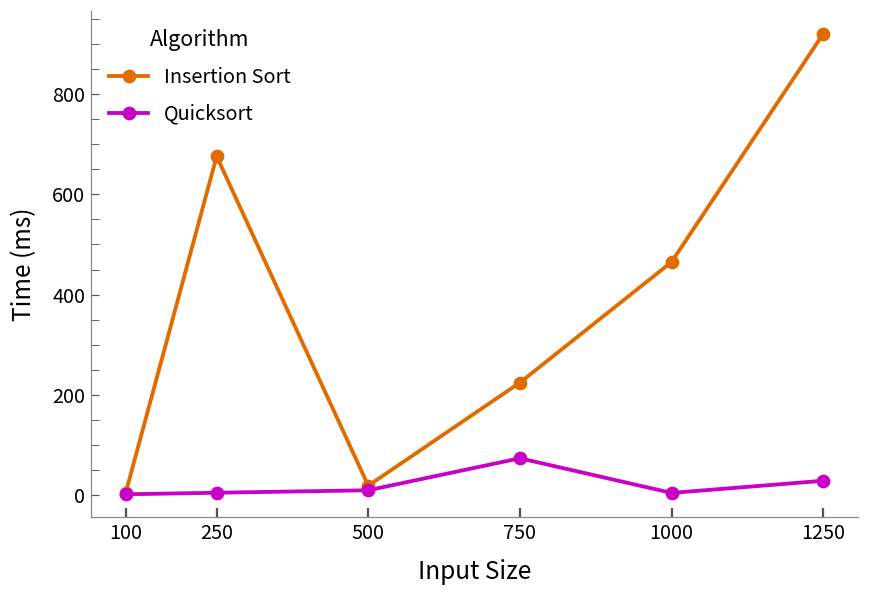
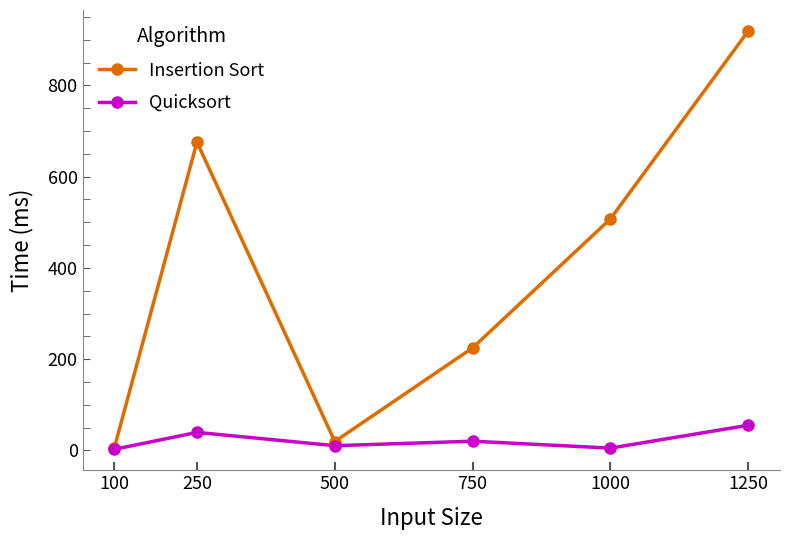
Quicksort, 250: 10 -> 40
Quicksort, 750: 70 -> 20
Insertion Sort, 1000: 460 -> 510
Quicksort, 1250: 30 -> 60
